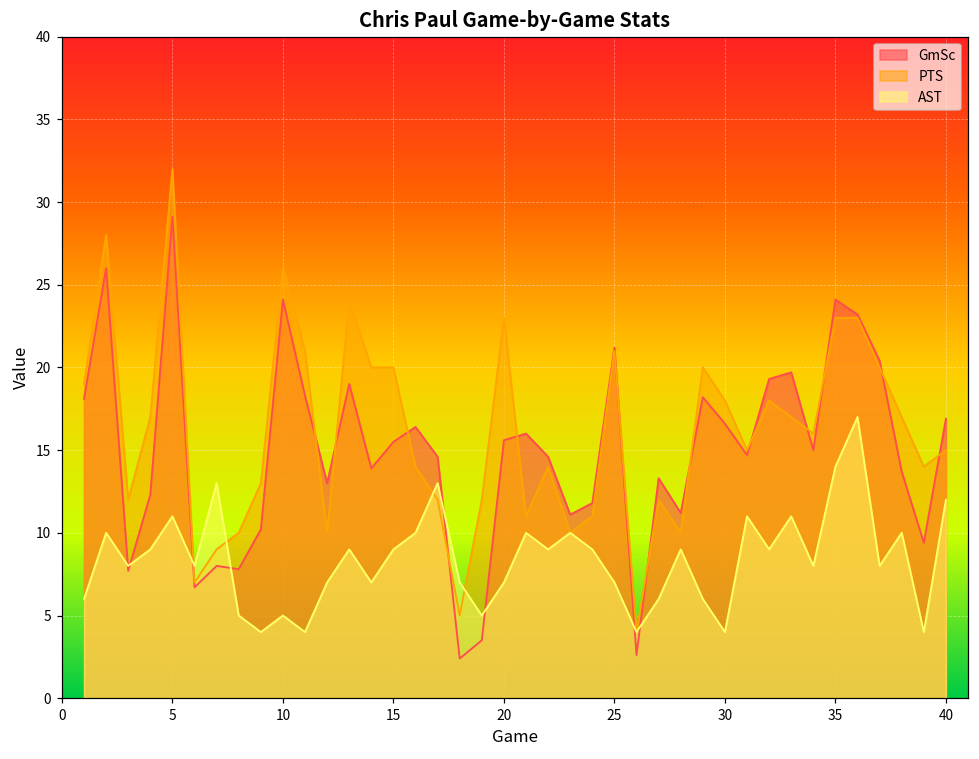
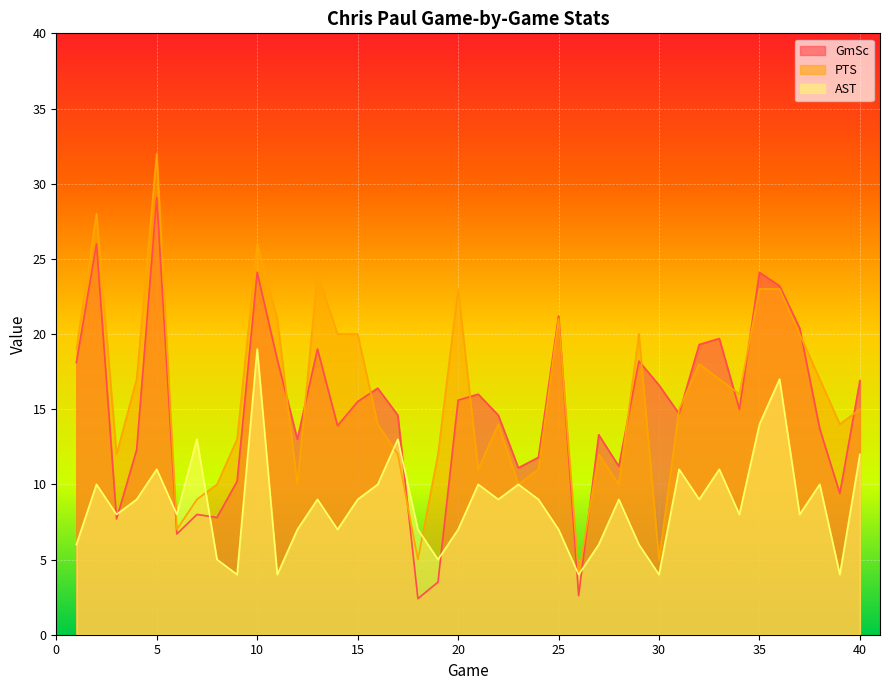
AST, 10: 5 -> 19
PTS, 30: 18 -> 5
